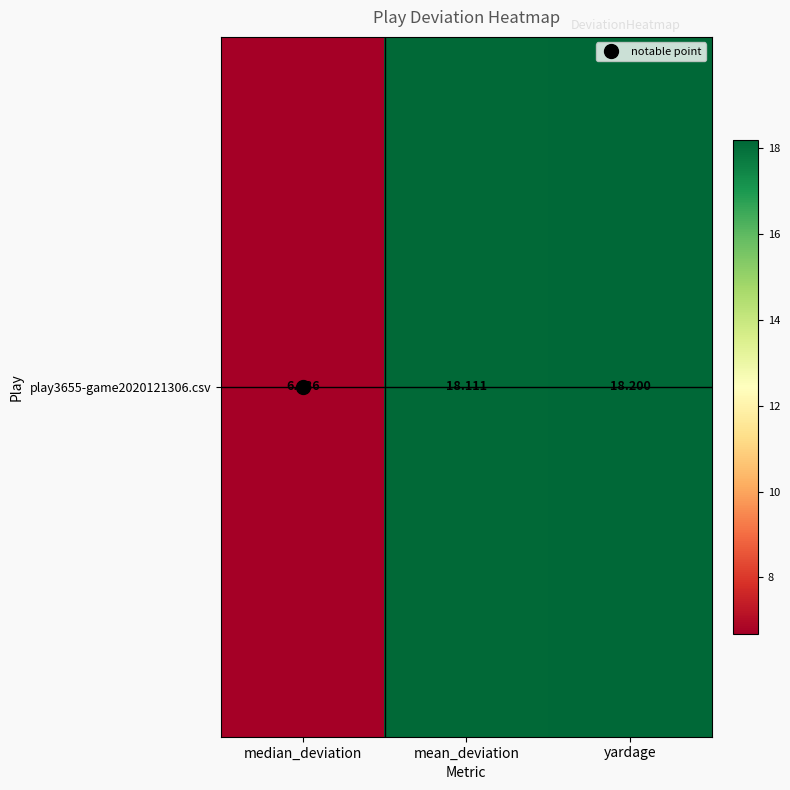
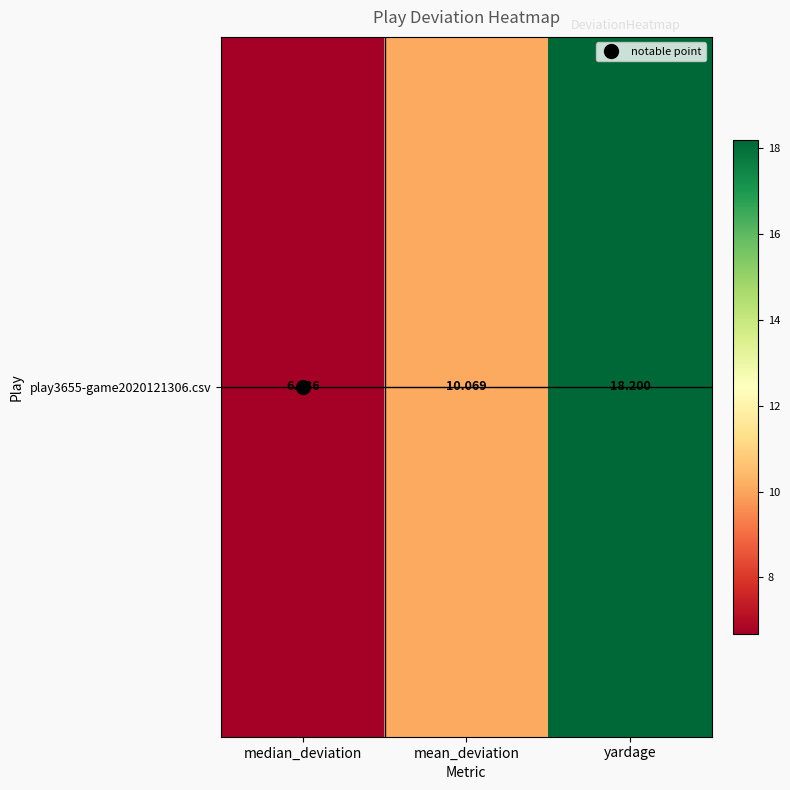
play3655-game2020121306.csv, mean_deviation: 18.111 -> 10.069
